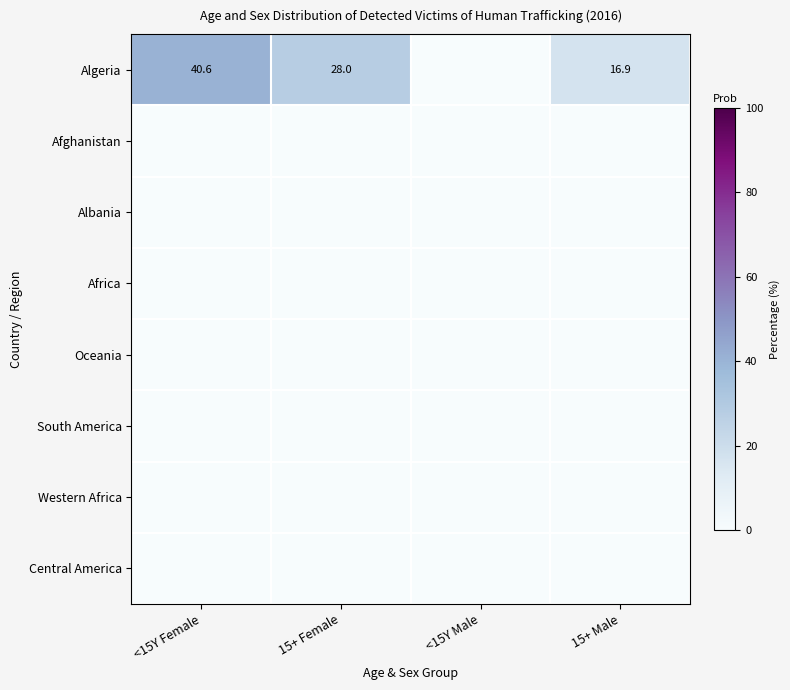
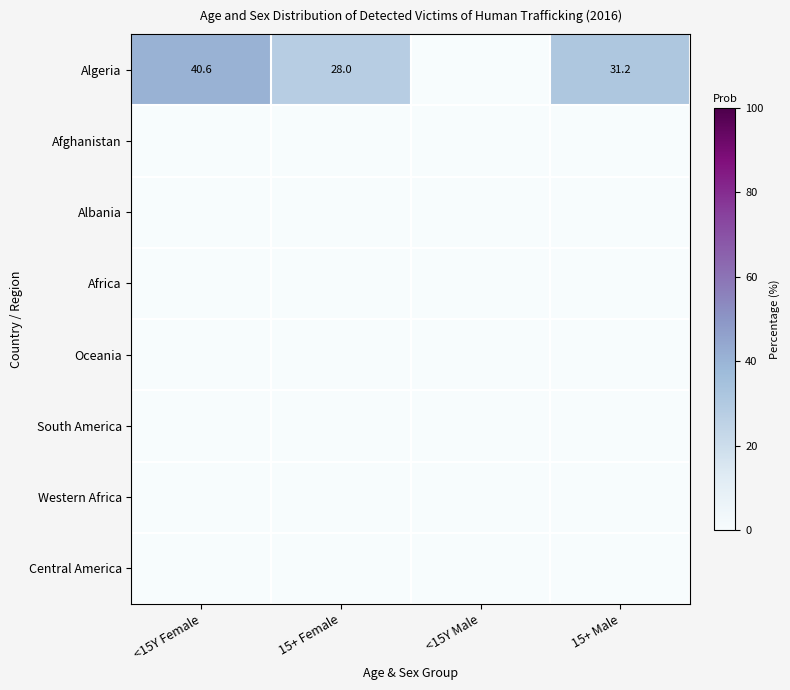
Algeria, 15+ Male: 16.9 -> 31.2
